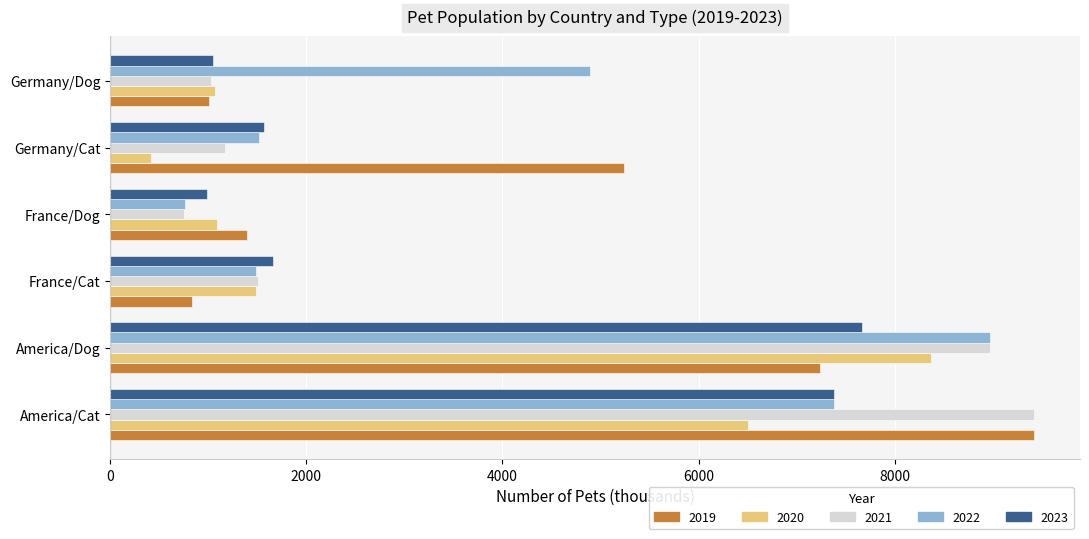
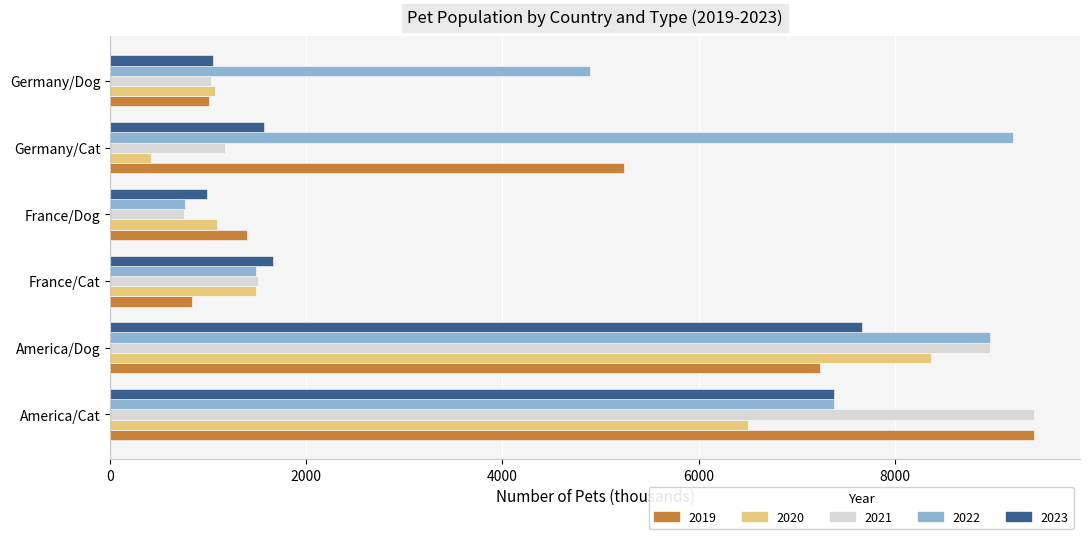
2022, Germany/Cat: 1500 -> 9200
